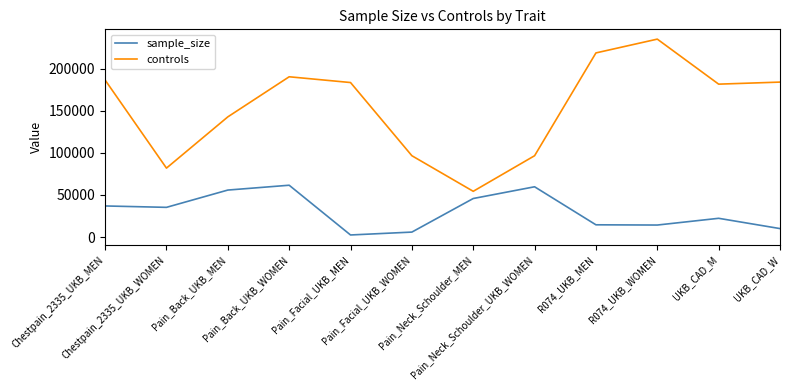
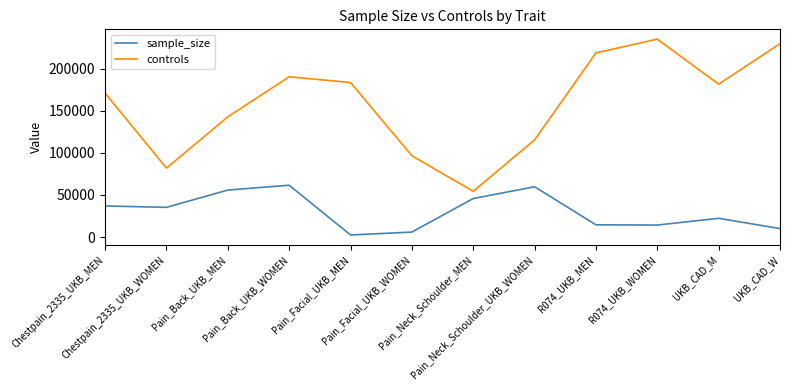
controls, Chestpain_2335_UKB_MEN: 190000 -> 170000
controls, Pain_Neck_Schoulder_UKB_WOMEN: 100000 -> 120000
controls, UKB_CAD_W: 180000 -> 230000
